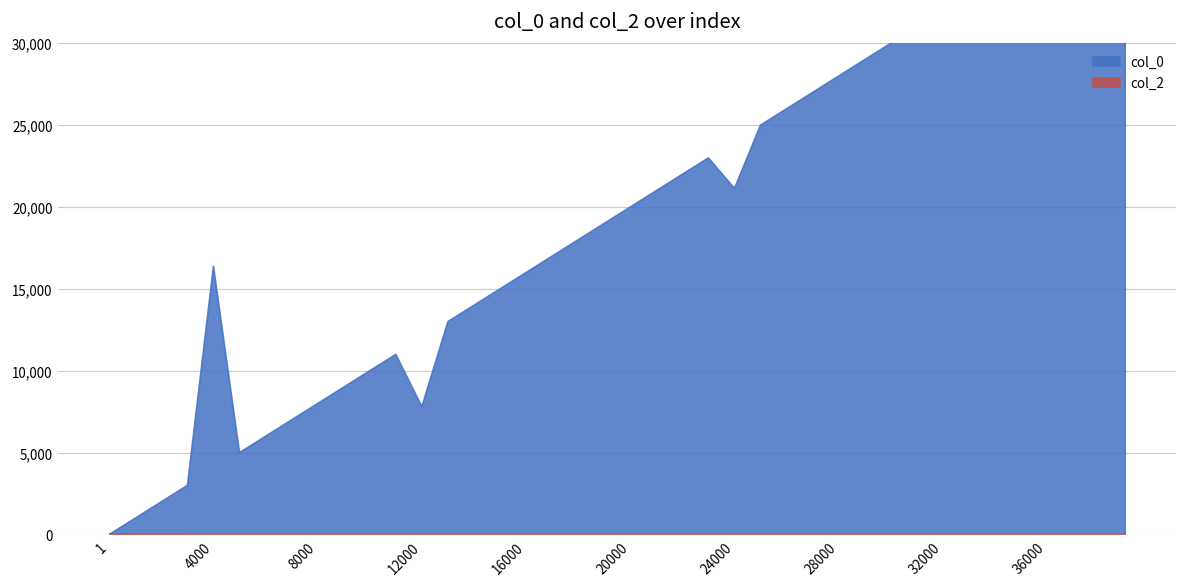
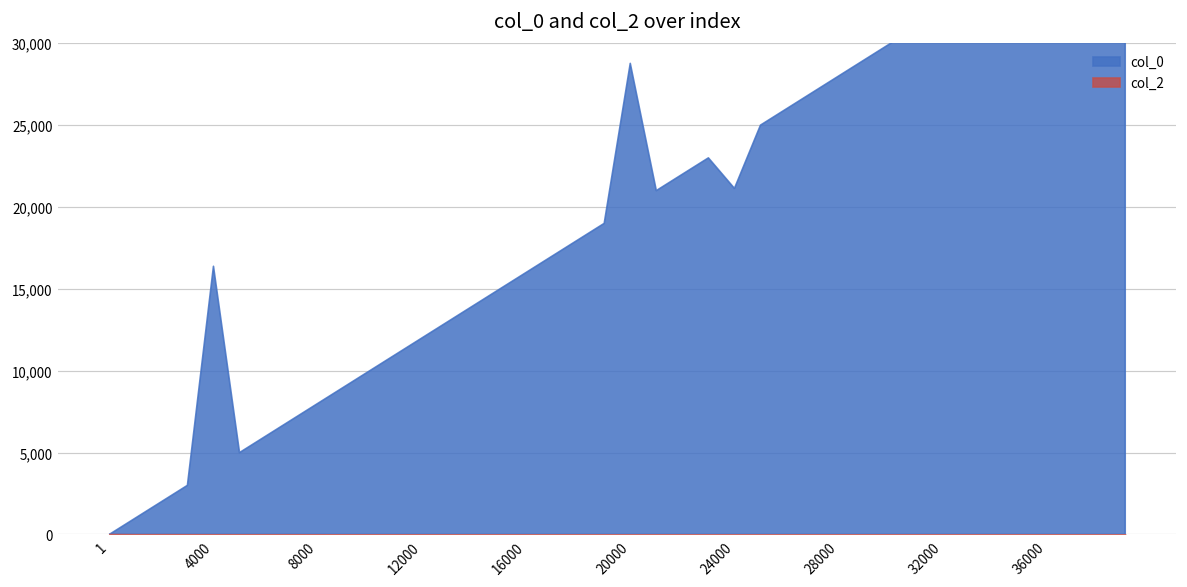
col_0, 12000: 7,800 -> 12,000
col_0, 20000: 20,000 -> 28,800
